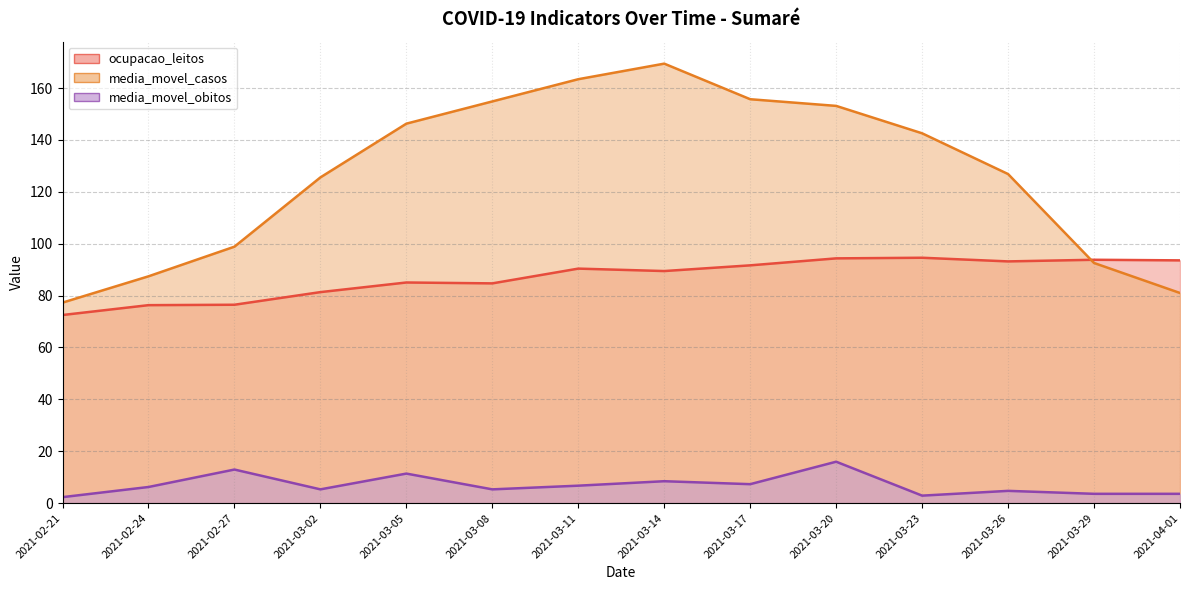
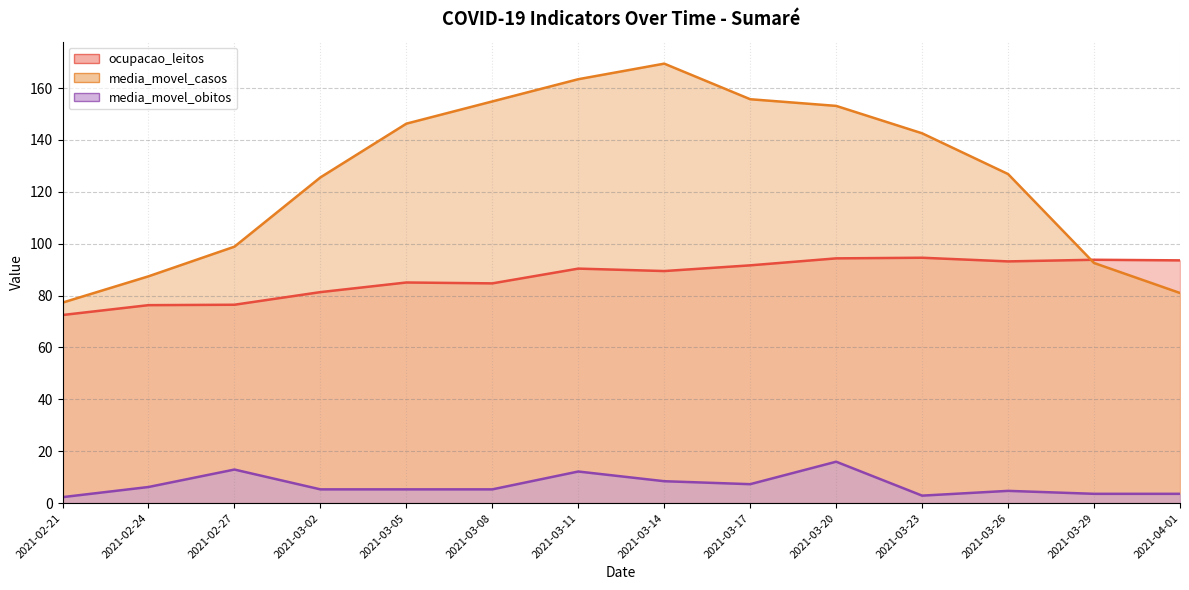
media_movel_obitos, 2021-03-05: 11 -> 5
media_movel_obitos, 2021-03-11: 7 -> 12
